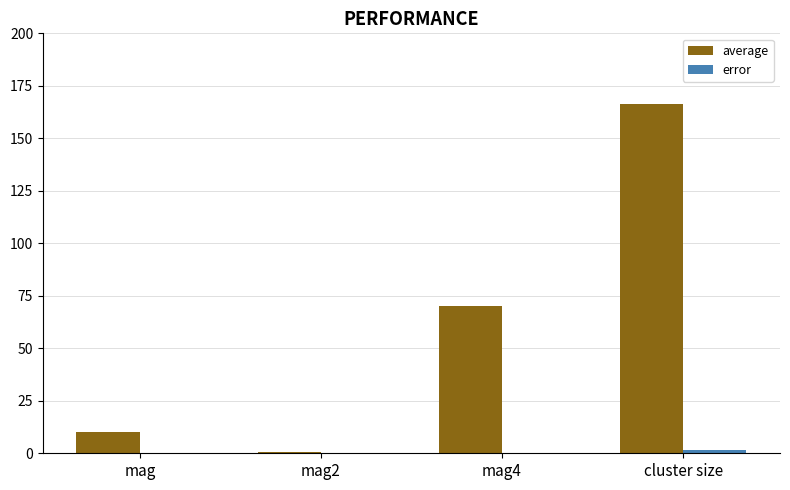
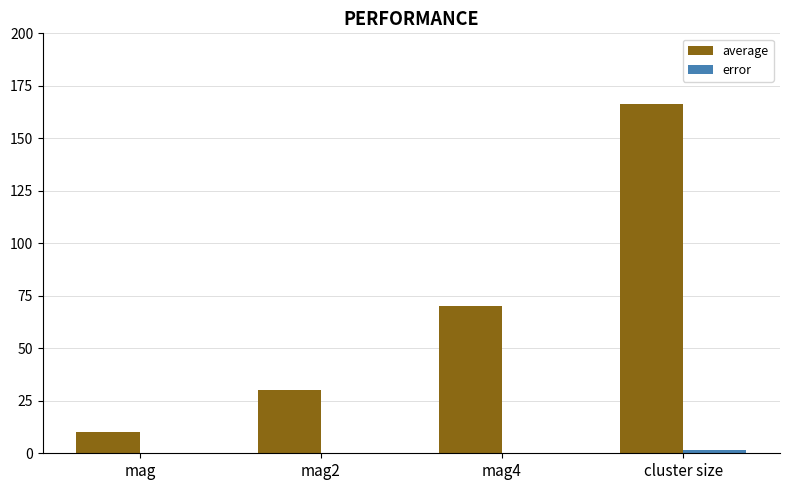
average, mag2: 1 -> 30
